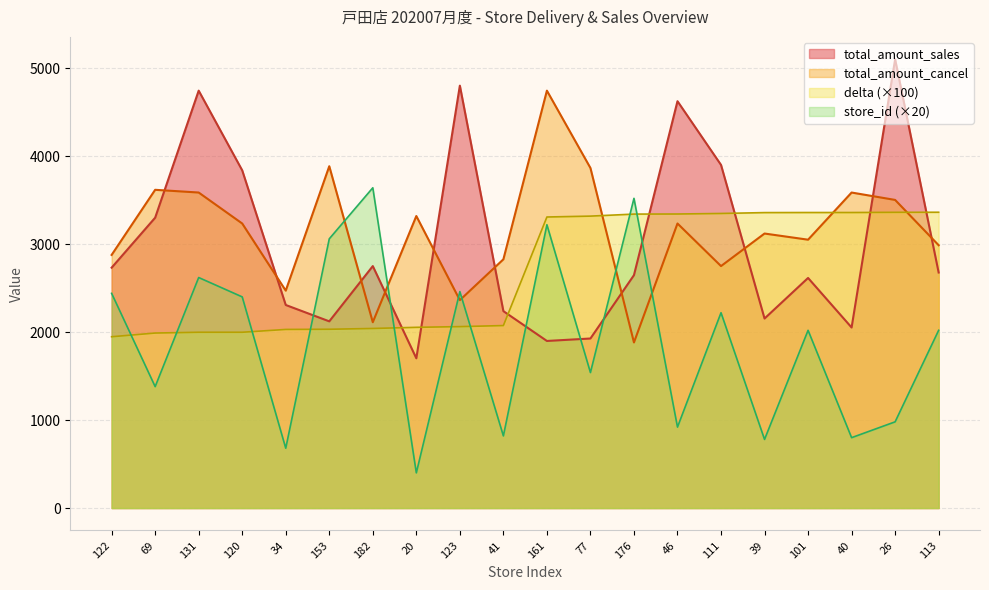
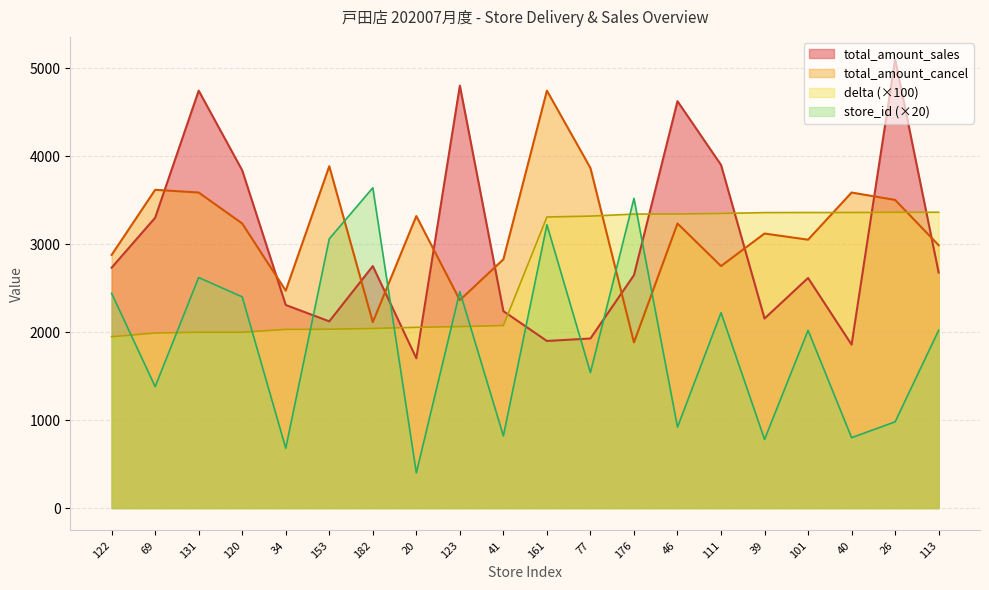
total_amount_sales, 40: 2100 -> 1900
